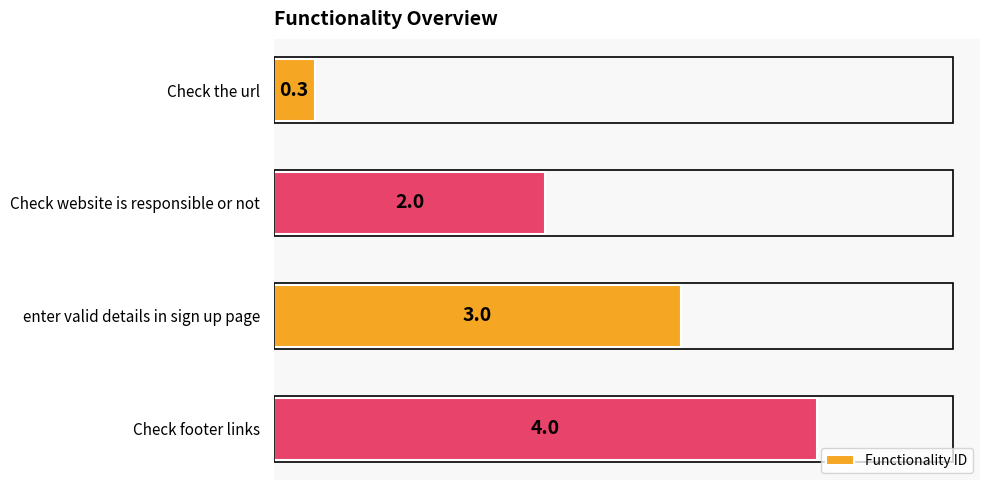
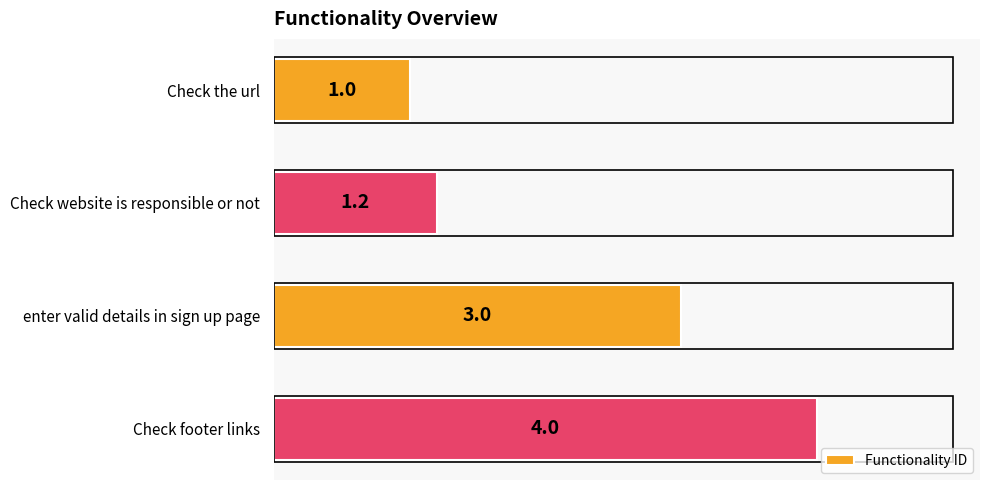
Check the url: 0.3 -> 1.0
Check website is responsible or not: 2.0 -> 1.2
